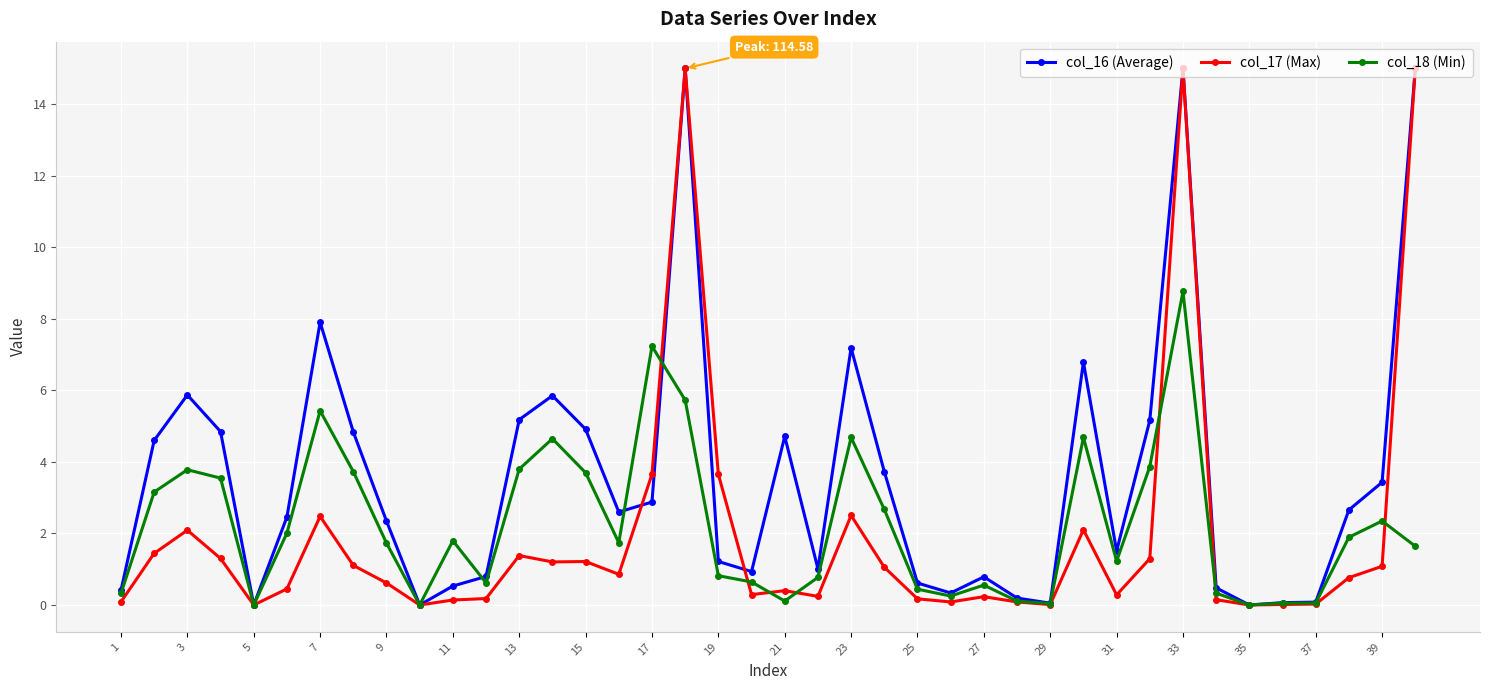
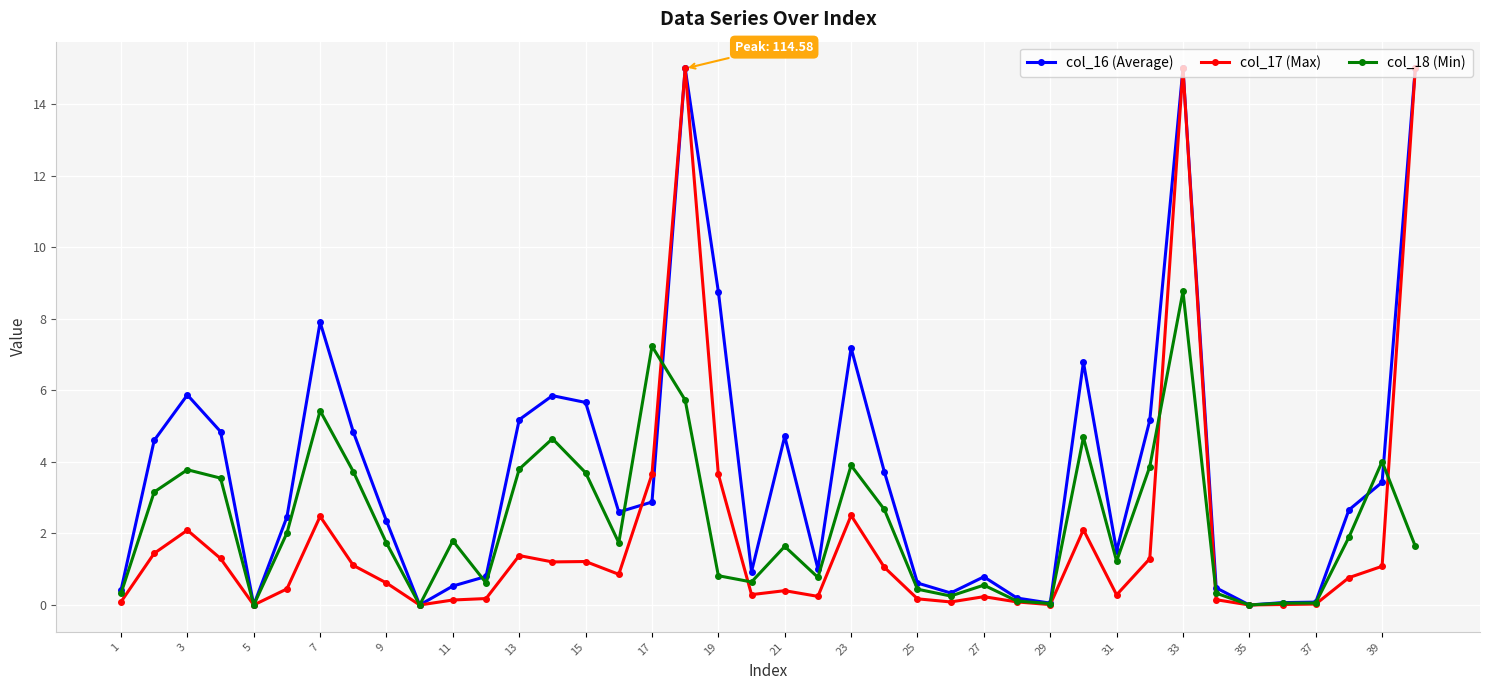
col_16 (Average), 15: 4.9 -> 5.7
col_16 (Average), 19: 1.2 -> 8.8
col_18 (Min), 21: 0.1 -> 1.6
col_18 (Min), 23: 4.7 -> 3.9
col_18 (Min), 39: 2.3 -> 4.0
